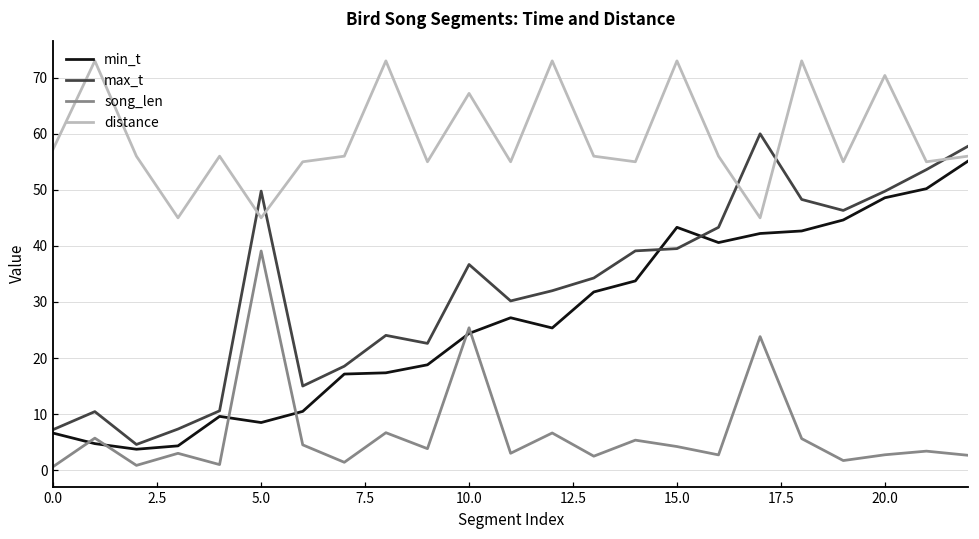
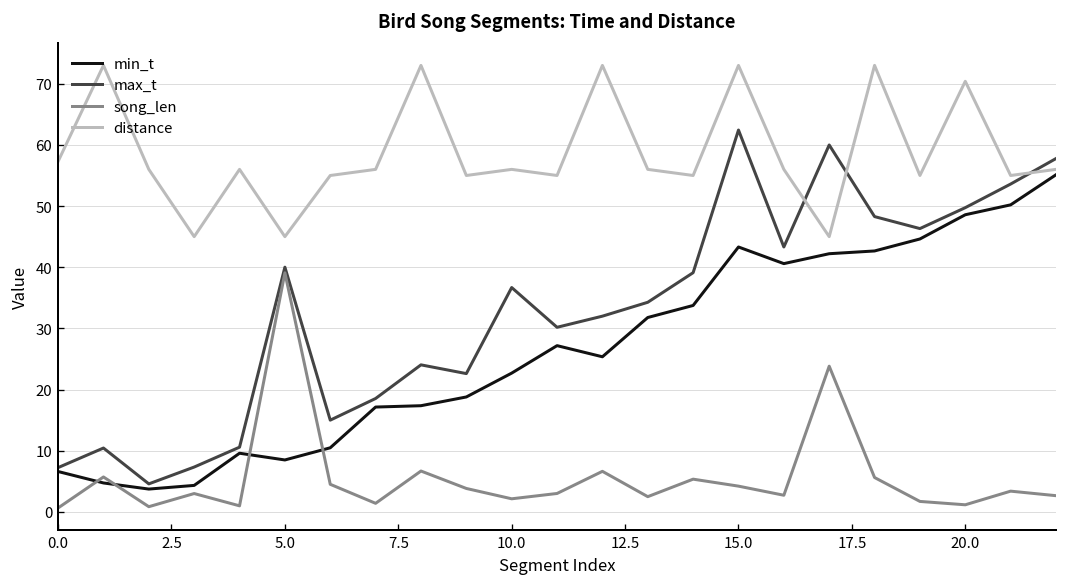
max_t, 5.0: 50 -> 40
min_t, 10.0: 24 -> 23
song_len, 10.0: 25 -> 2
distance, 10.0: 67 -> 56
max_t, 15.0: 40 -> 62
song_len, 20.0: 3 -> 1
